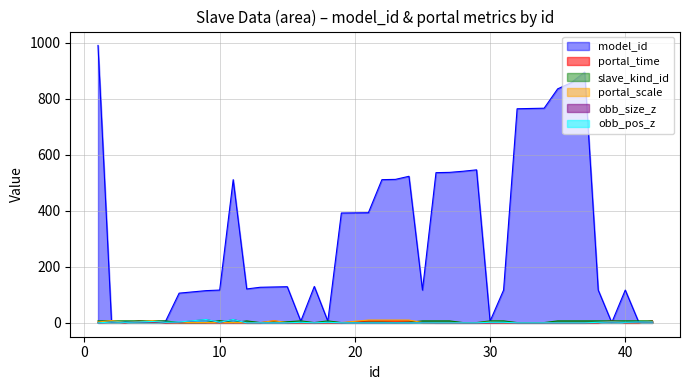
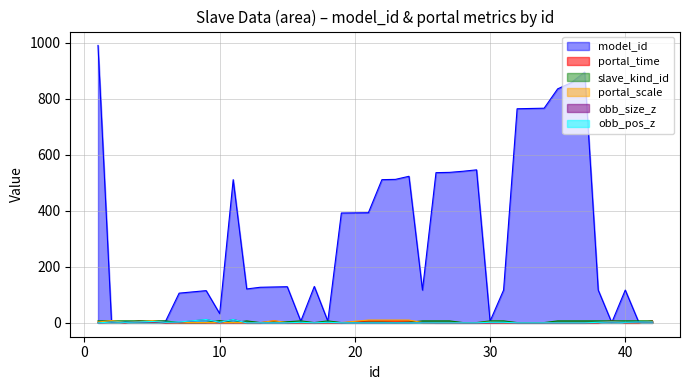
model_id, 10: 120 -> 30
